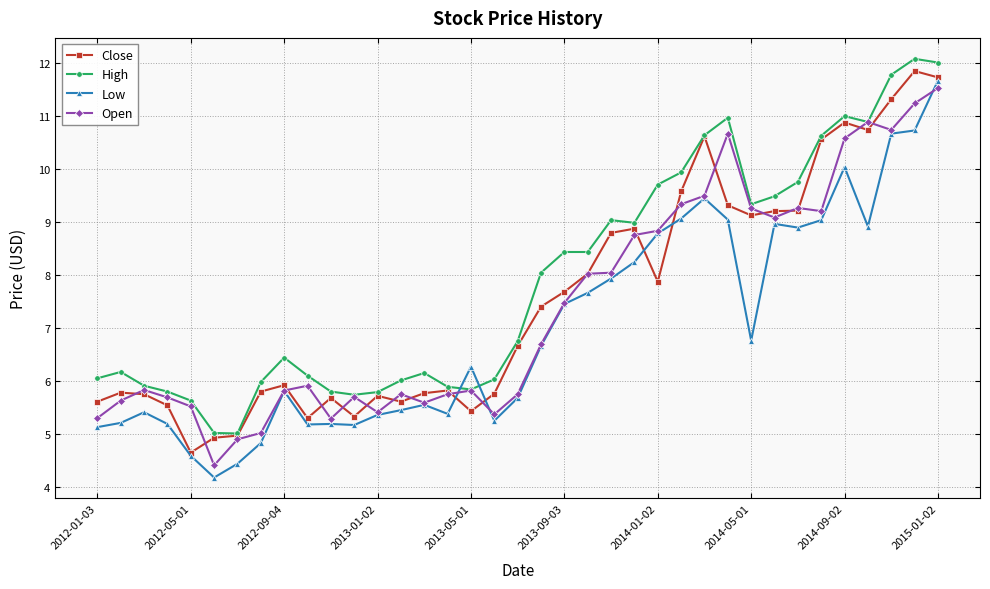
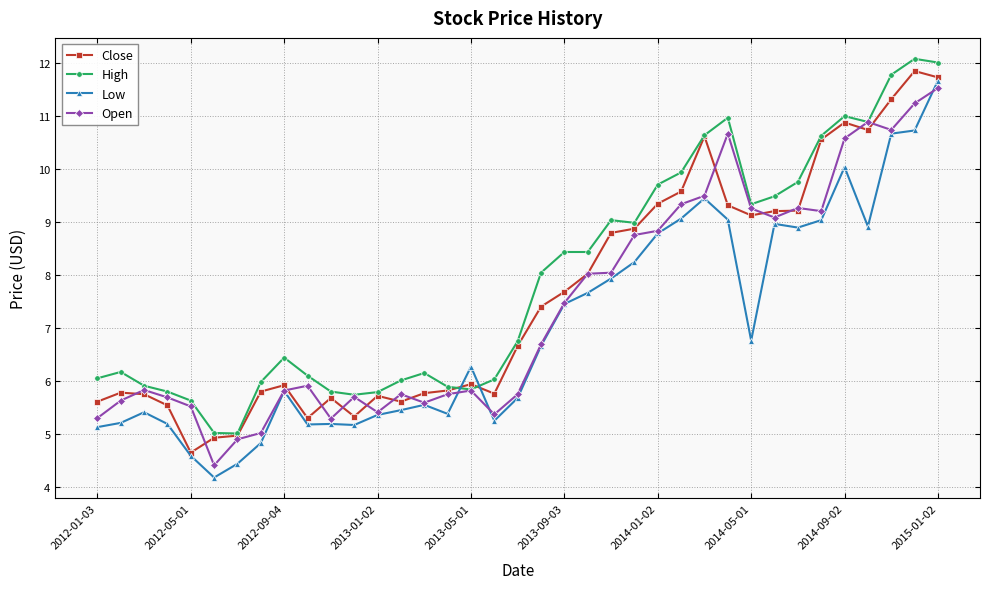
Close, 2013-05-01: 5.4 -> 5.9
Close, 2014-01-02: 7.9 -> 9.3
